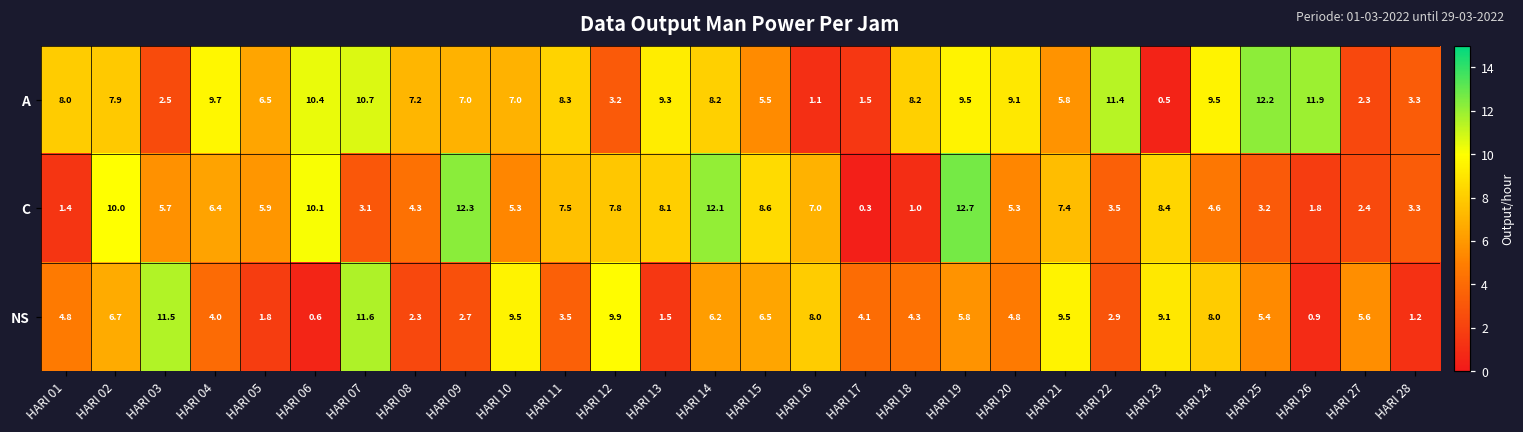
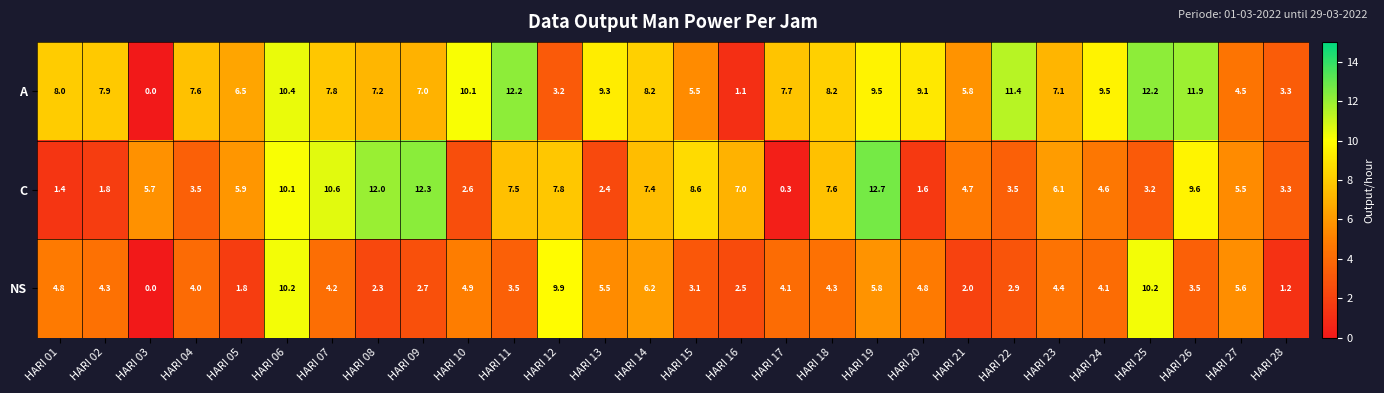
A, HARI 03: 2.5 -> 0.0
A, HARI 04: 9.7 -> 7.6
A, HARI 07: 10.7 -> 7.8
A, HARI 10: 7.0 -> 10.1
A, HARI 11: 8.3 -> 12.2
A, HARI 17: 1.5 -> 7.7
A, HARI 23: 0.5 -> 7.1
A, HARI 27: 2.3 -> 4.5
C, HARI 02: 10.0 -> 1.8
C, HARI 04: 6.4 -> 3.5
C, HARI 07: 3.1 -> 10.6
C, HARI 08: 4.3 -> 12.0
C, HARI 10: 5.3 -> 2.6
C, HARI 13: 8.1 -> 2.4
C, HARI 14: 12.1 -> 7.4
C, HARI 18: 1.0 -> 7.6
C, HARI 20: 5.3 -> 1.6
C, HARI 21: 7.4 -> 4.7
C, HARI 23: 8.4 -> 6.1
C, HARI 26: 1.8 -> 9.6
C, HARI 27: 2.4 -> 5.5
NS, HARI 02: 6.7 -> 4.3
NS, HARI 03: 11.5 -> 0.0
NS, HARI 06: 0.6 -> 10.2
NS, HARI 07: 11.6 -> 4.2
NS, HARI 10: 9.5 -> 4.9
NS, HARI 13: 1.5 -> 5.5
NS, HARI 15: 6.5 -> 3.1
NS, HARI 16: 8.0 -> 2.5
NS, HARI 21: 9.5 -> 2.0
NS, HARI 23: 9.1 -> 4.4
NS, HARI 24: 8.0 -> 4.1
NS, HARI 25: 5.4 -> 10.2
NS, HARI 26: 0.9 -> 3.5
